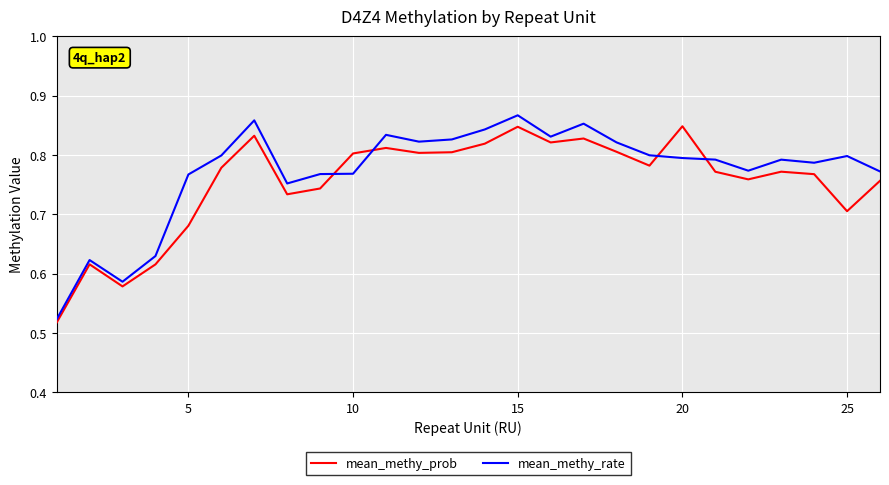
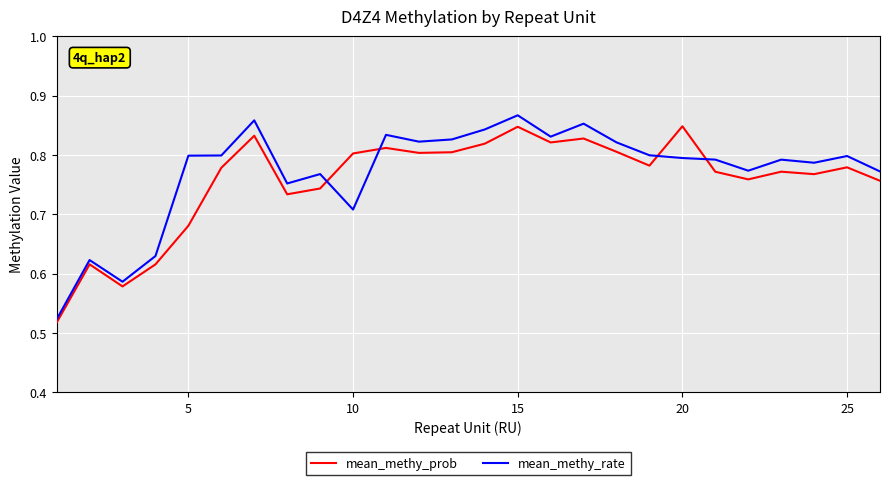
mean_methy_rate, 5: 0.77 -> 0.80
mean_methy_rate, 10: 0.77 -> 0.71
mean_methy_prob, 25: 0.71 -> 0.78
